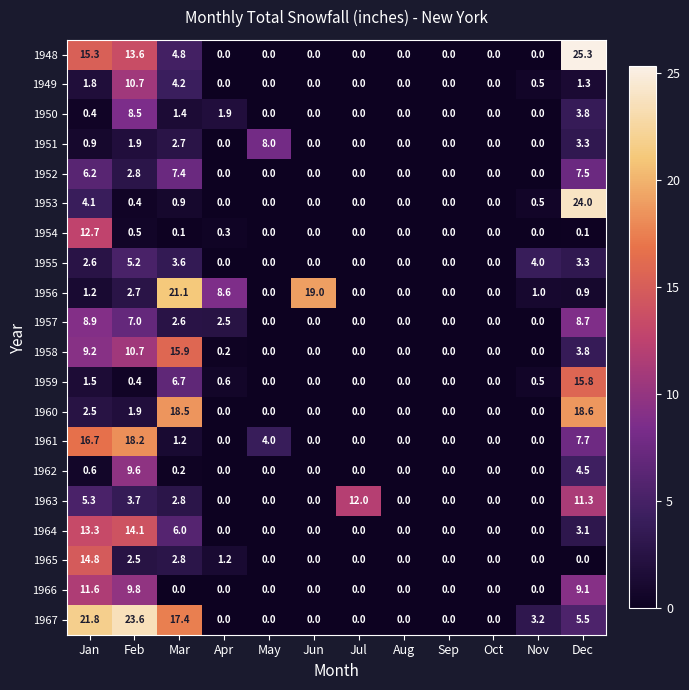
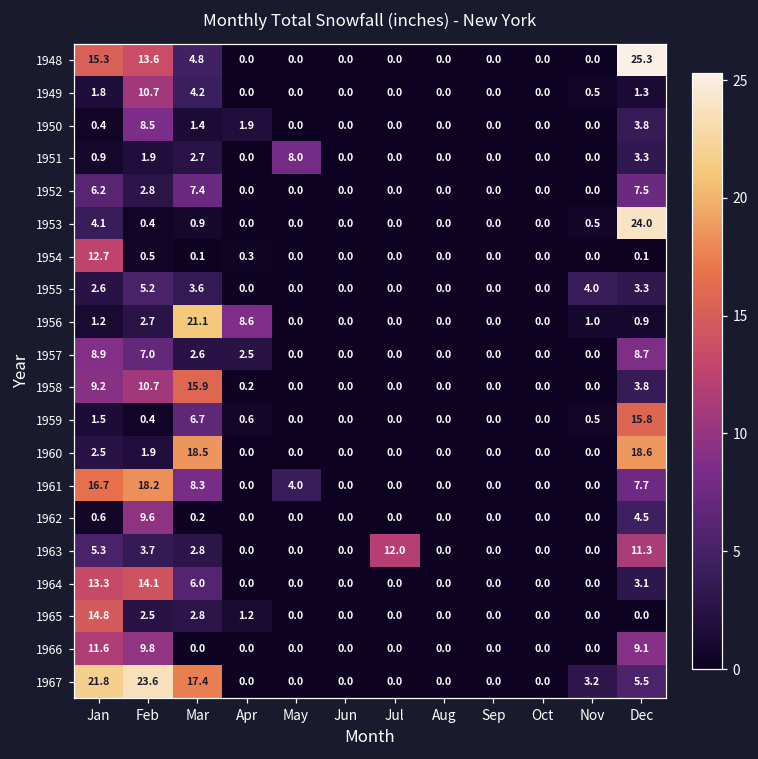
1956, Jun: 19.0 -> 0.0
1961, Mar: 1.2 -> 8.3
